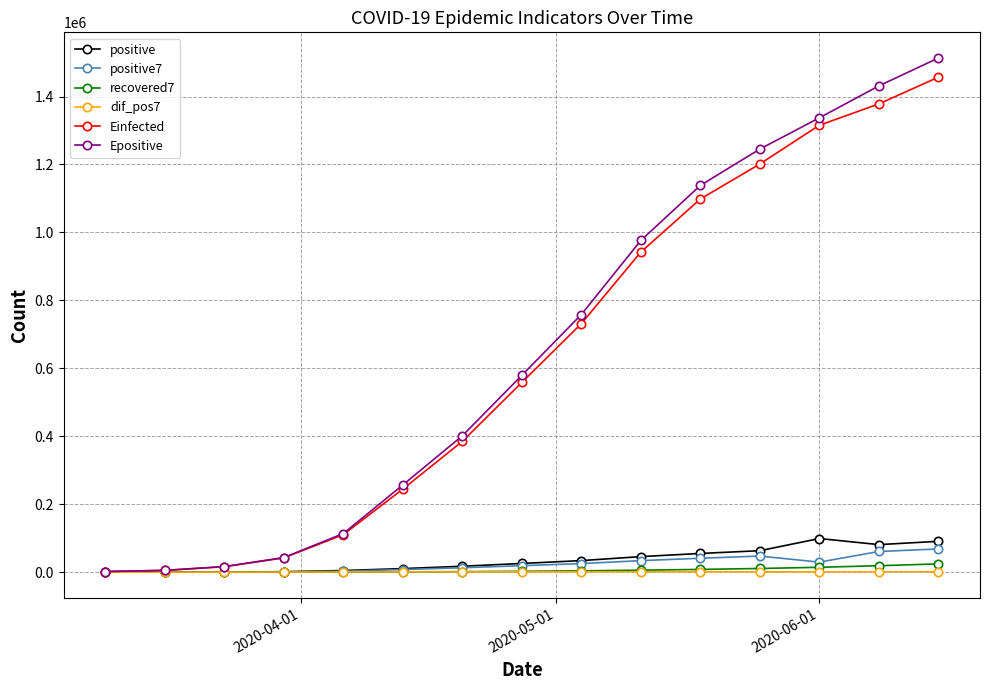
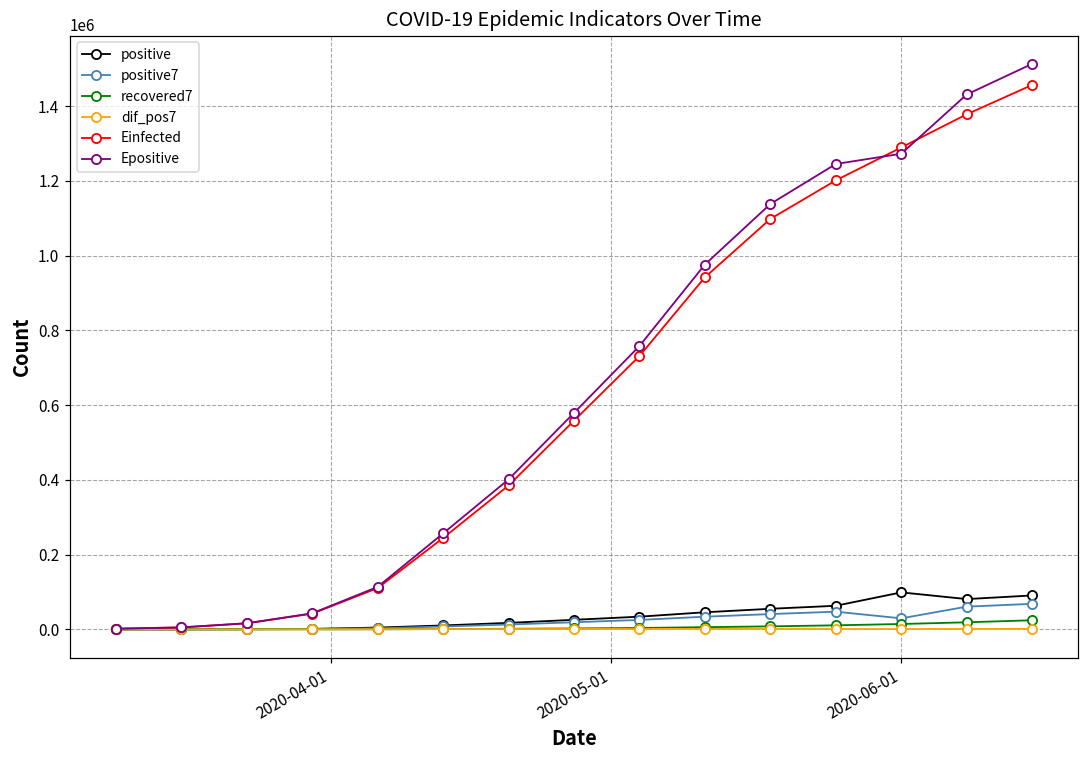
Einfected, 2020-06-01: 1320000 -> 1290000
Epositive, 2020-06-01: 1340000 -> 1270000
